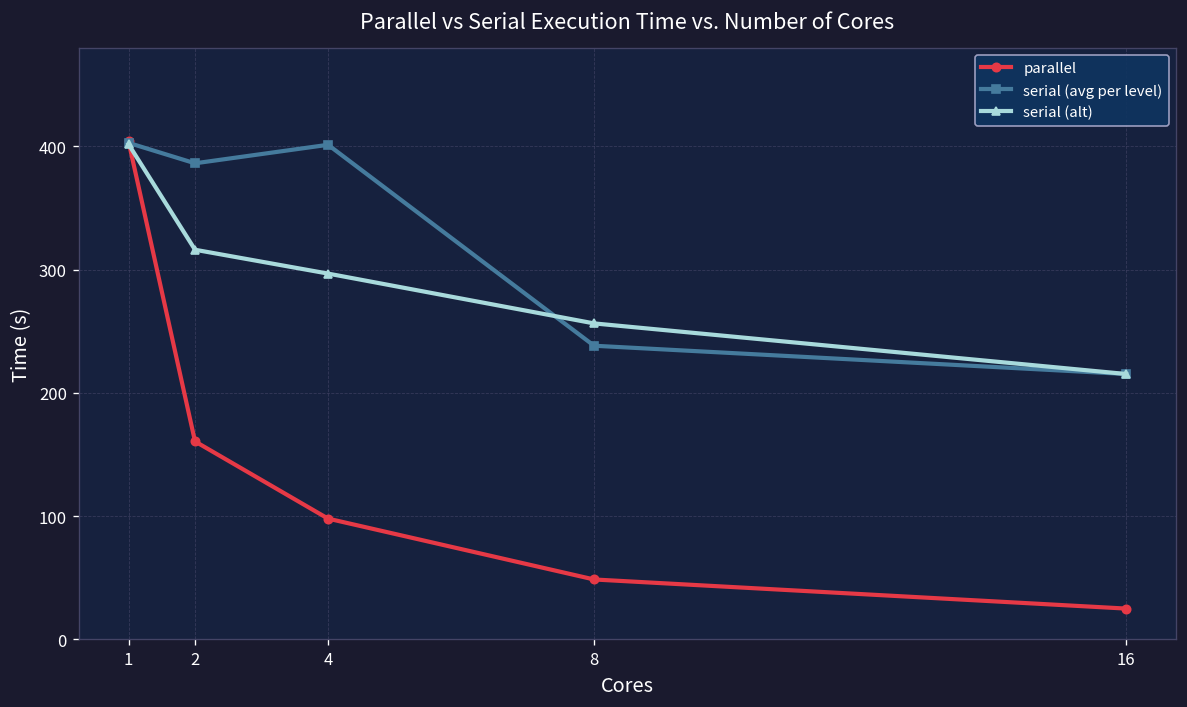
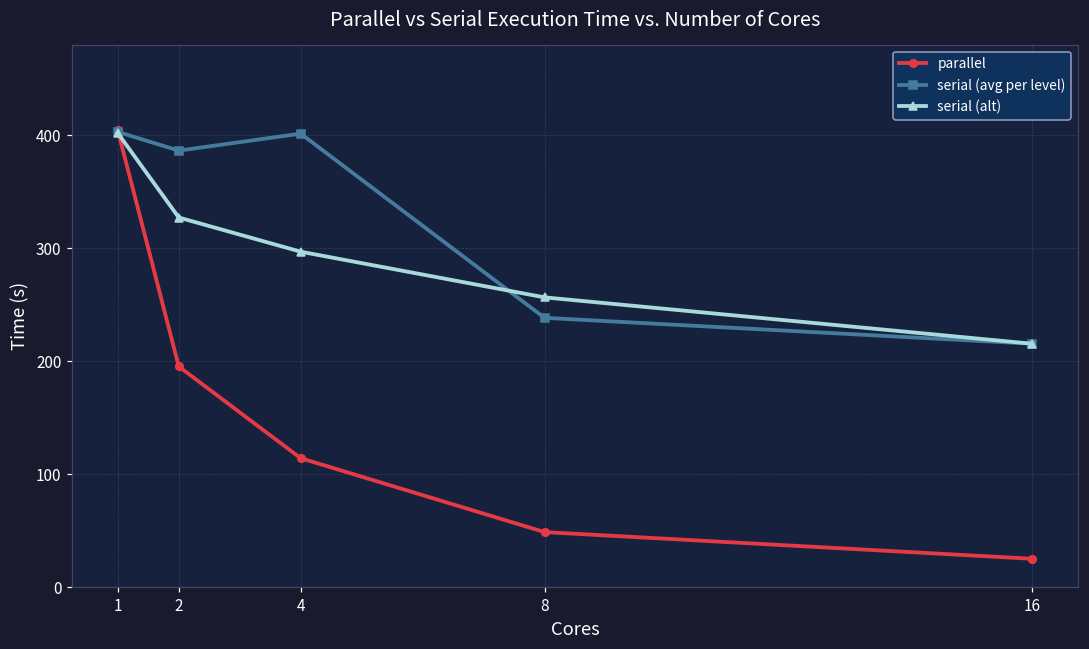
parallel, 2: 161 -> 195
serial (alt), 2: 316 -> 327
parallel, 4: 98 -> 114
